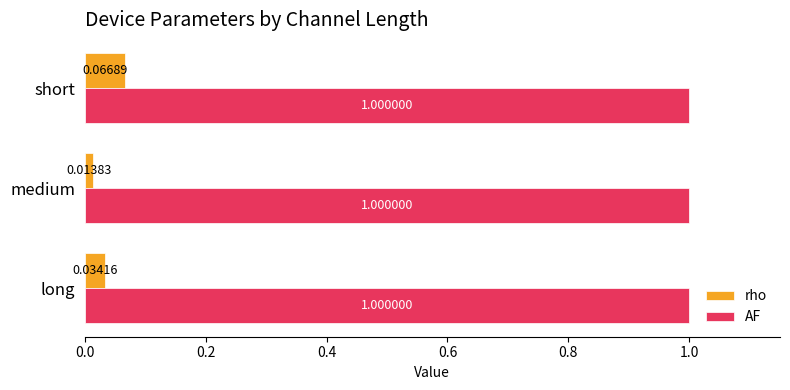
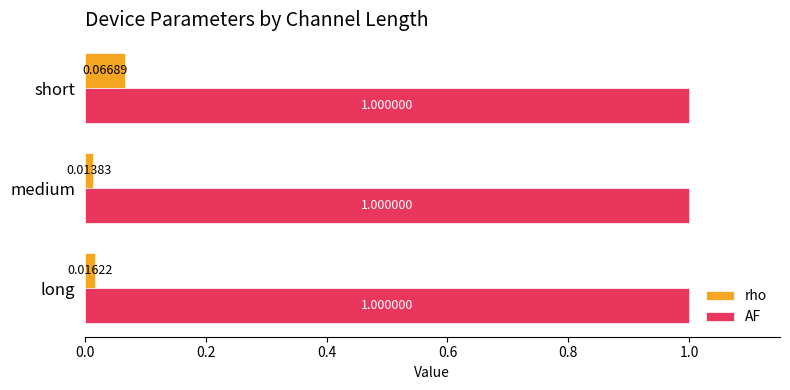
rho, long: 0.03416 -> 0.01622
